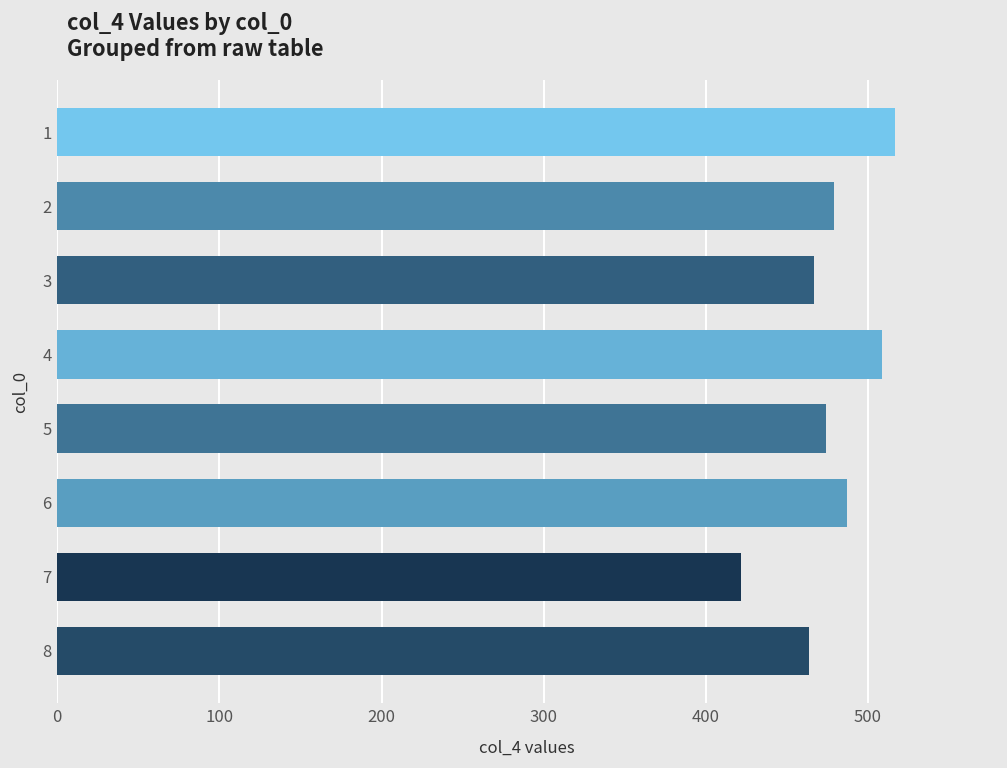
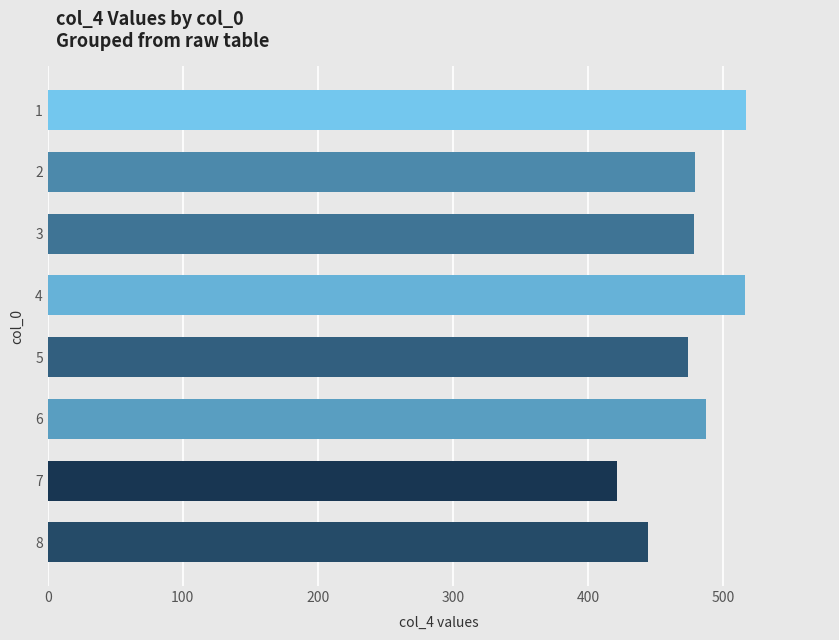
3: 467 -> 479
4: 509 -> 516
8: 464 -> 444
